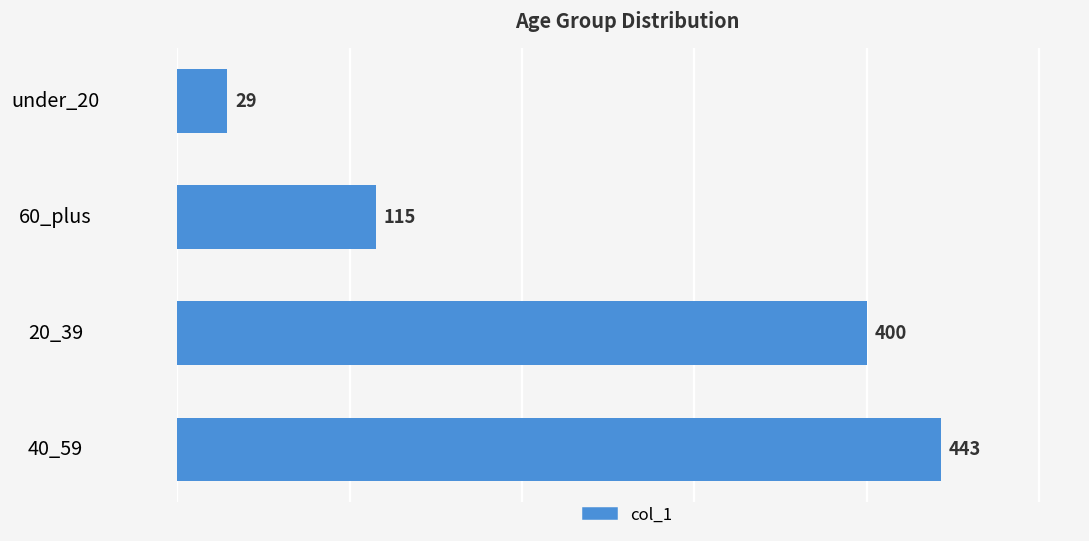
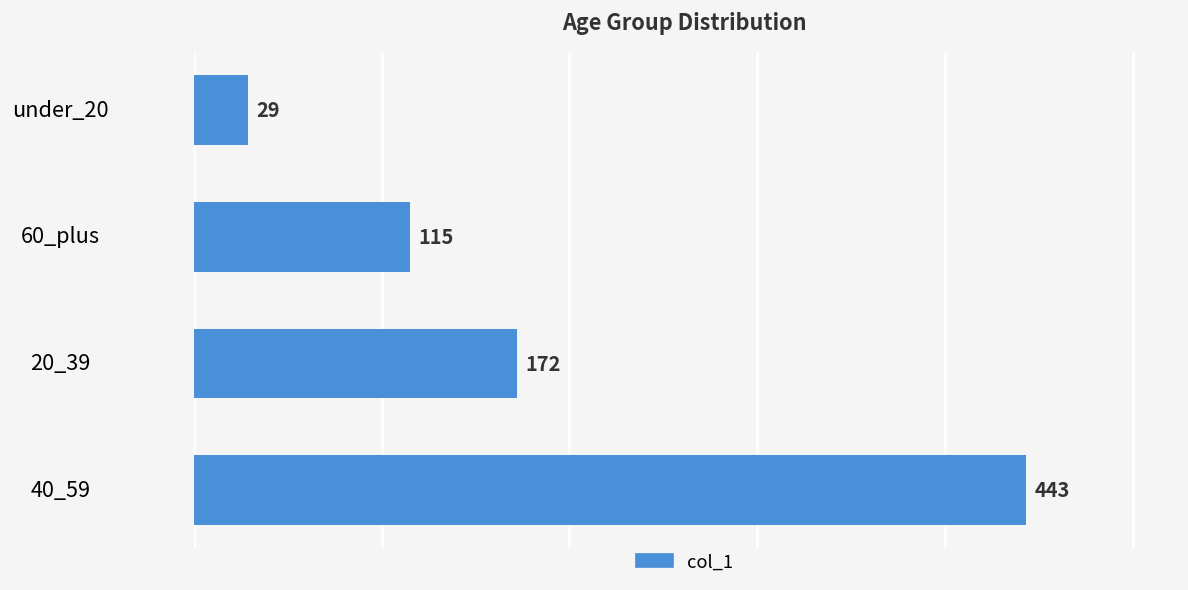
20_39: 400 -> 172
